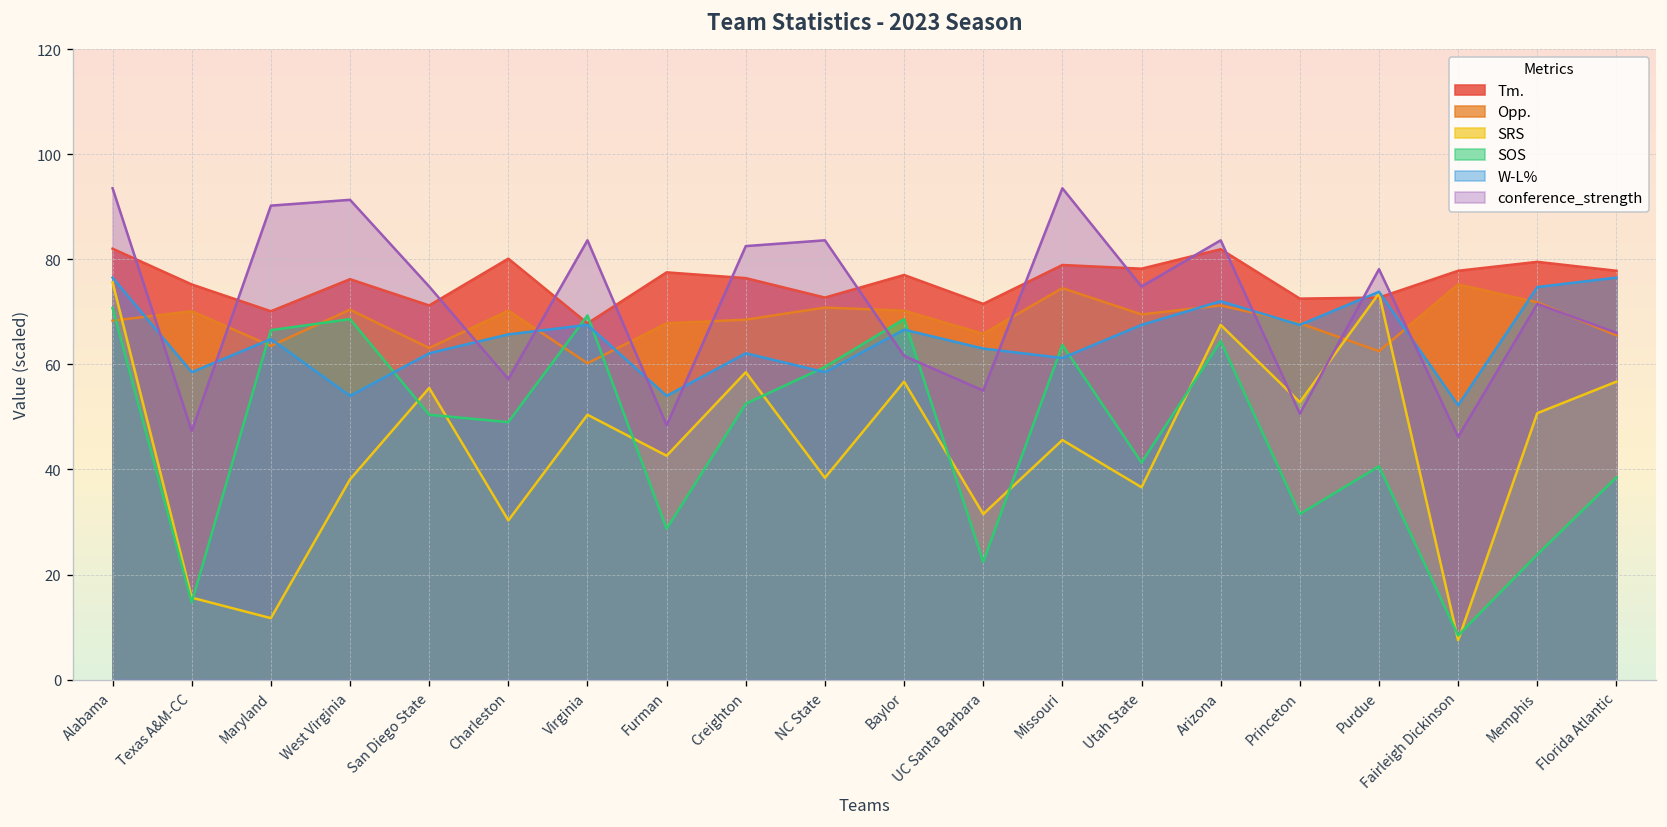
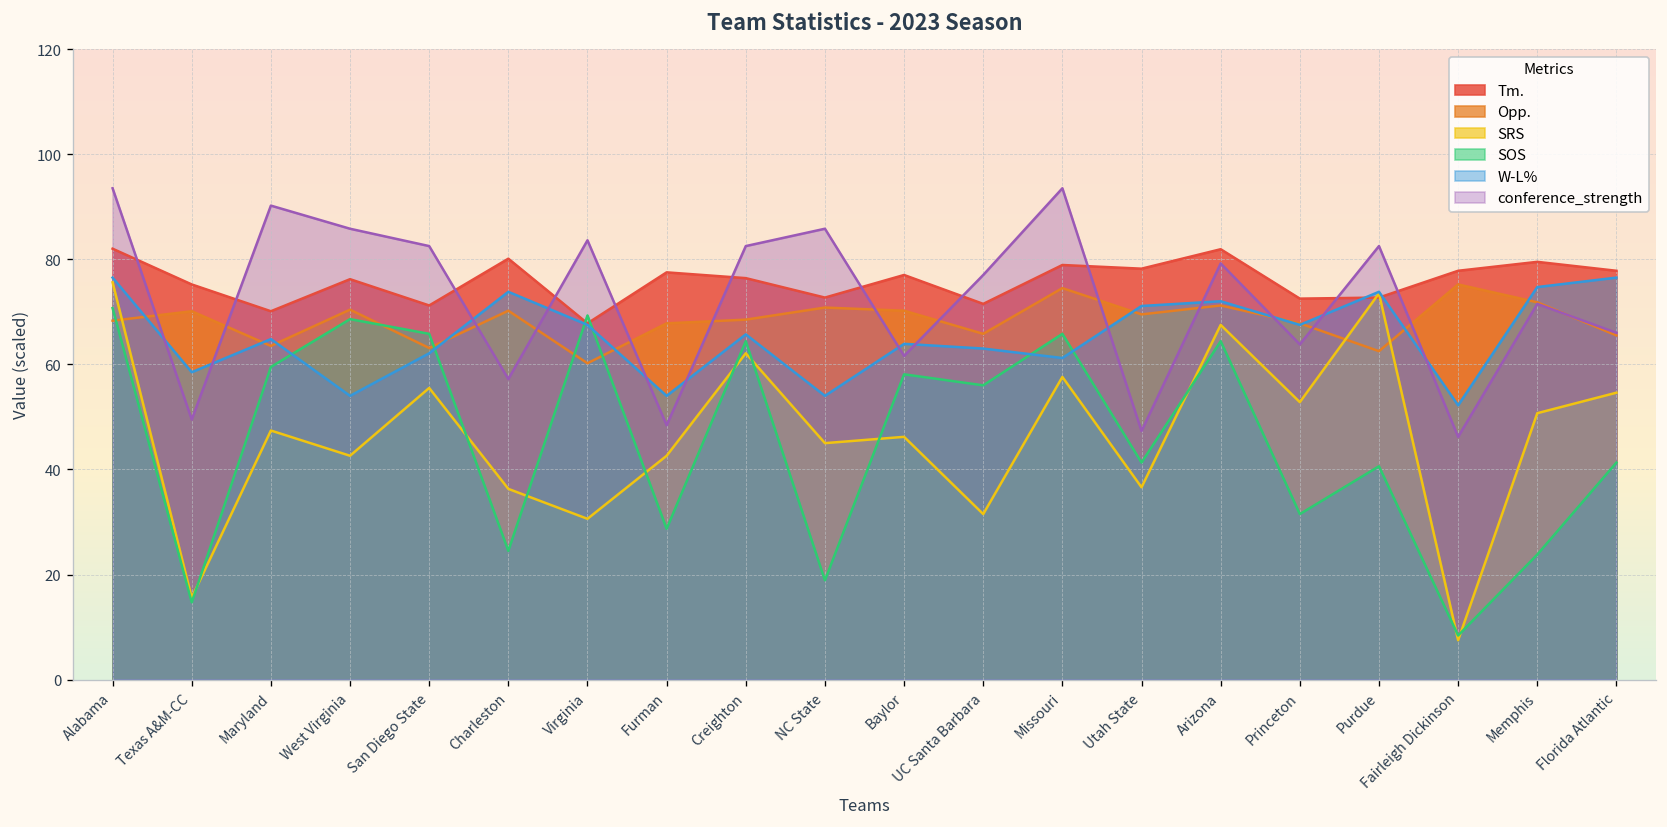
conference_strength, Texas A&M-CC: 47 -> 50
SRS, Maryland: 12 -> 47
SOS, Maryland: 67 -> 60
SRS, West Virginia: 38 -> 43
conference_strength, West Virginia: 91 -> 86
SOS, San Diego State: 50 -> 66
conference_strength, San Diego State: 75 -> 83
SRS, Charleston: 30 -> 36
SOS, Charleston: 49 -> 25
W-L%, Charleston: 66 -> 74
SRS, Virginia: 50 -> 31
SRS, Creighton: 59 -> 62
SOS, Creighton: 53 -> 64
W-L%, Creighton: 62 -> 66
SRS, NC State: 38 -> 45
SOS, NC State: 60 -> 19
W-L%, NC State: 59 -> 54
conference_strength, NC State: 84 -> 86
SRS, Baylor: 57 -> 46
SOS, Baylor: 69 -> 58
W-L%, Baylor: 67 -> 64
SOS, UC Santa Barbara: 22 -> 56
conference_strength, UC Santa Barbara: 55 -> 77
SRS, Missouri: 46 -> 58
SOS, Missouri: 64 -> 66
W-L%, Utah State: 68 -> 71
conference_strength, Utah State: 75 -> 47
conference_strength, Arizona: 84 -> 79
conference_strength, Princeton: 51 -> 64
conference_strength, Purdue: 78 -> 83
SRS, Florida Atlantic: 57 -> 55
SOS, Florida Atlantic: 39 -> 41
